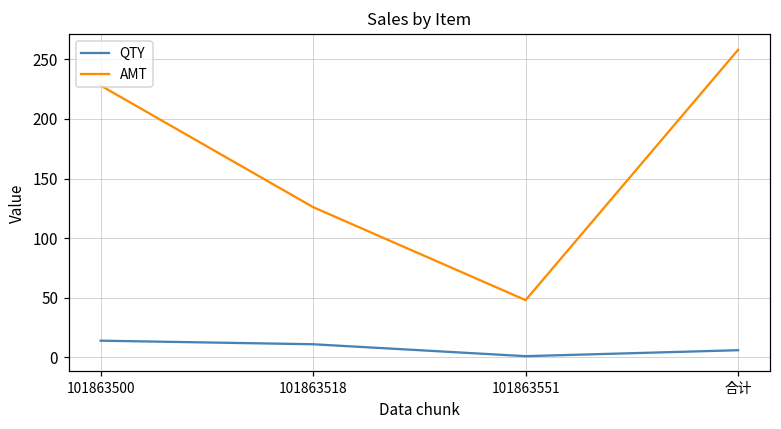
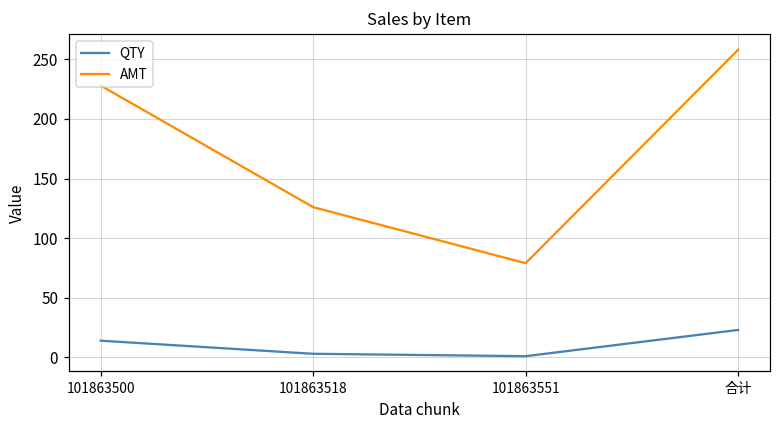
QTY, 101863518: 11 -> 3
AMT, 101863551: 48 -> 79
QTY, 合计: 6 -> 23
